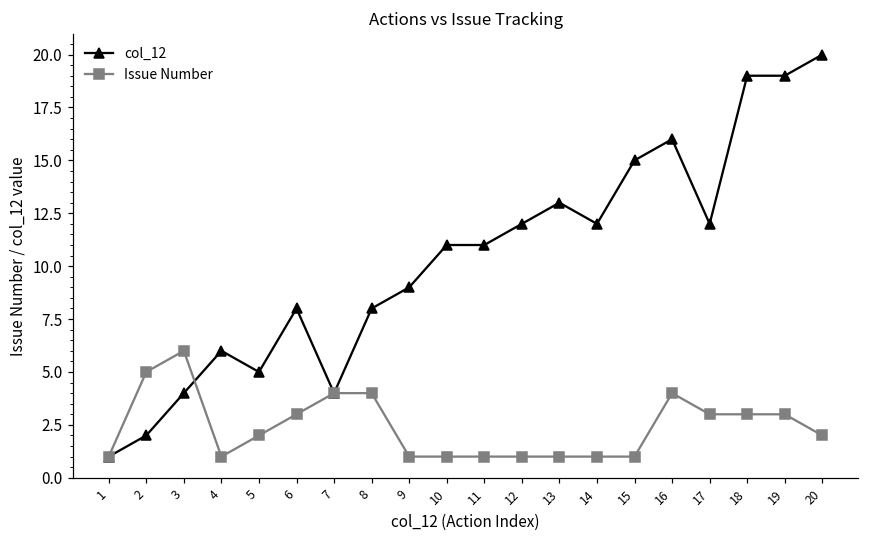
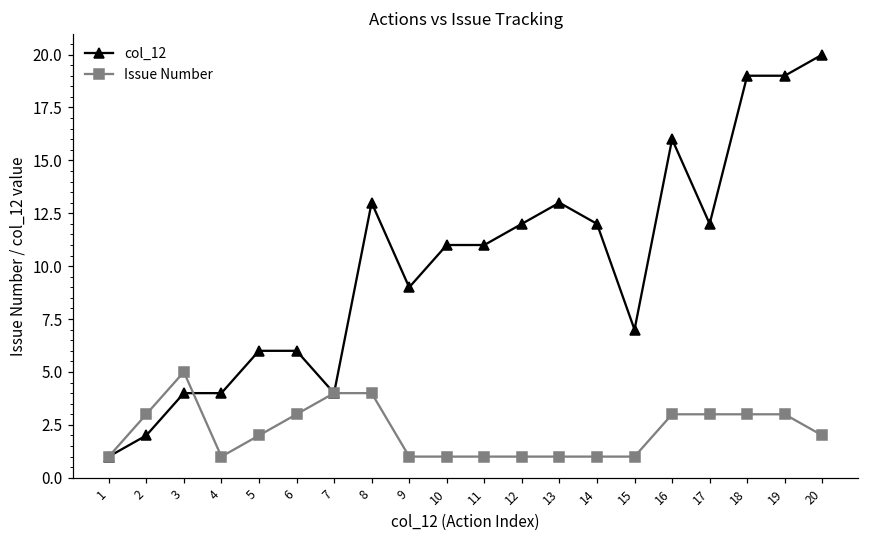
Issue Number, 2: 5 -> 3
Issue Number, 3: 6 -> 5
col_12, 4: 6 -> 4
col_12, 5: 5 -> 6
col_12, 6: 8 -> 6
col_12, 8: 8 -> 13
col_12, 15: 15 -> 7
Issue Number, 16: 4 -> 3
